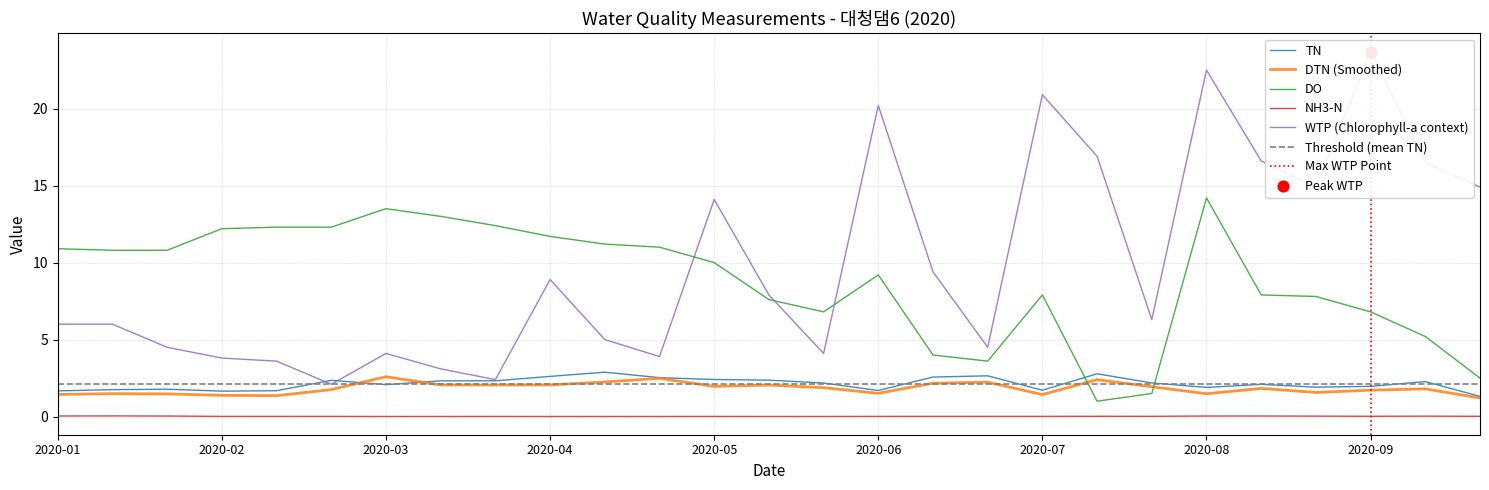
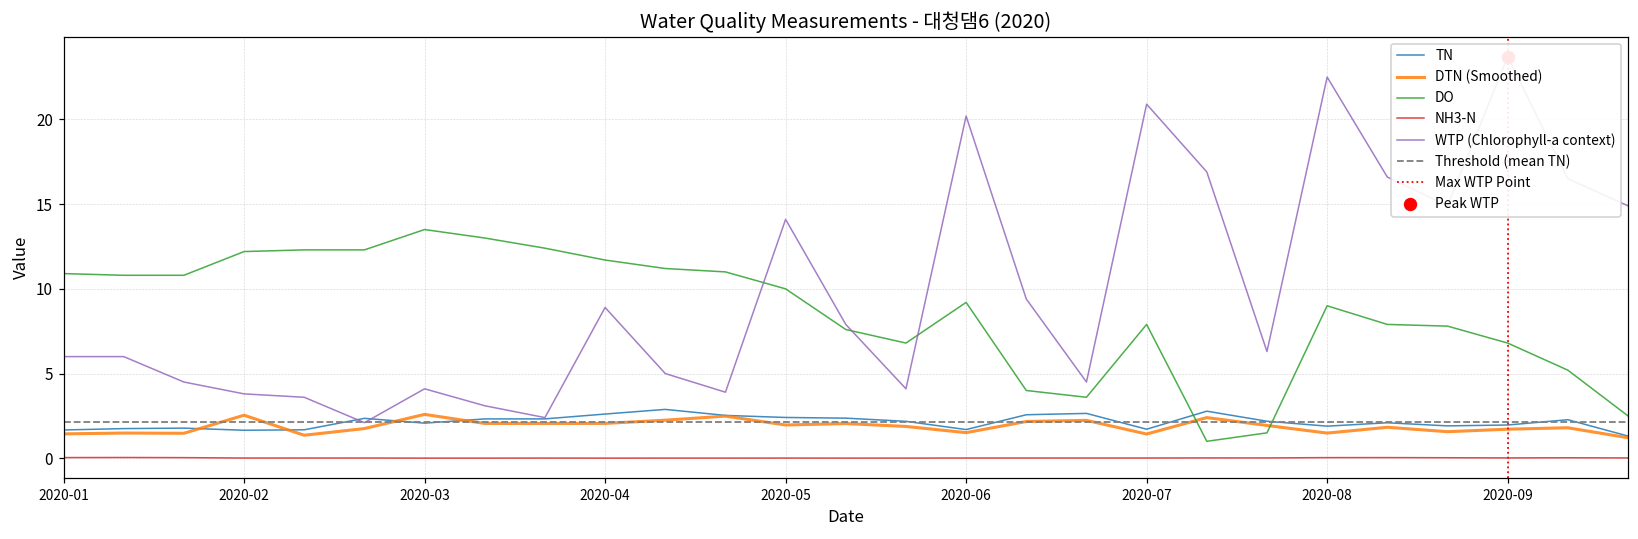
DTN (Smoothed), 2020-02: 1.4 -> 2.5
DO, 2020-08: 14.2 -> 9.0
